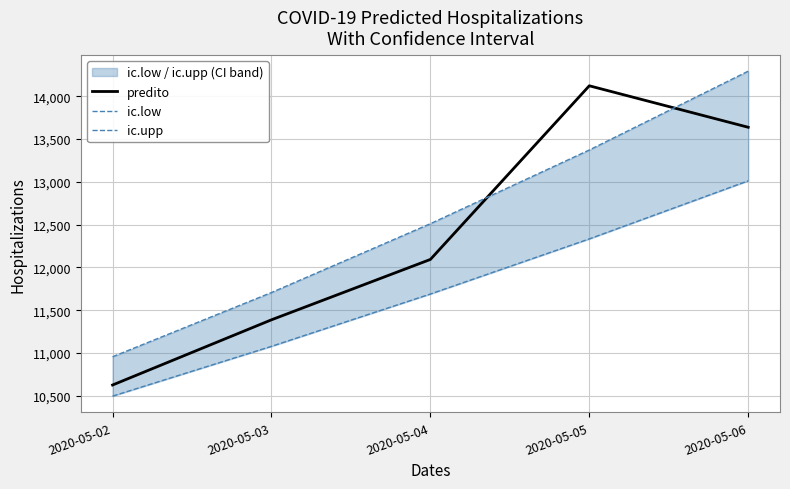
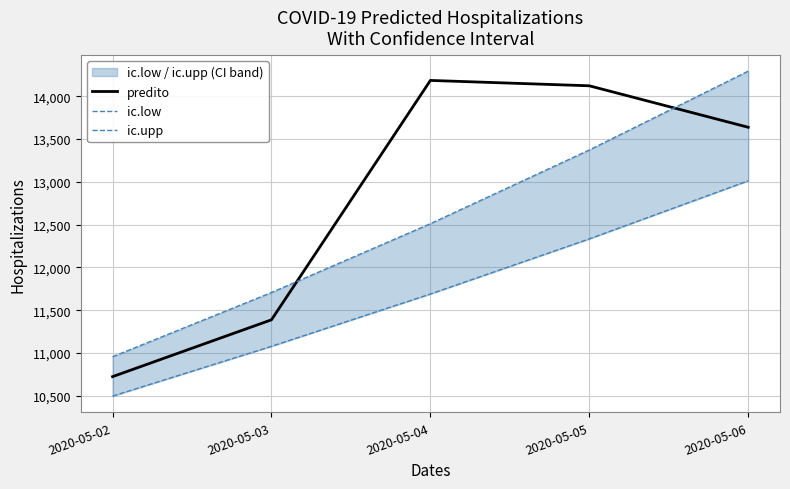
predito, 2020-05-02: 10,600 -> 10,700
predito, 2020-05-04: 12,100 -> 14,200
